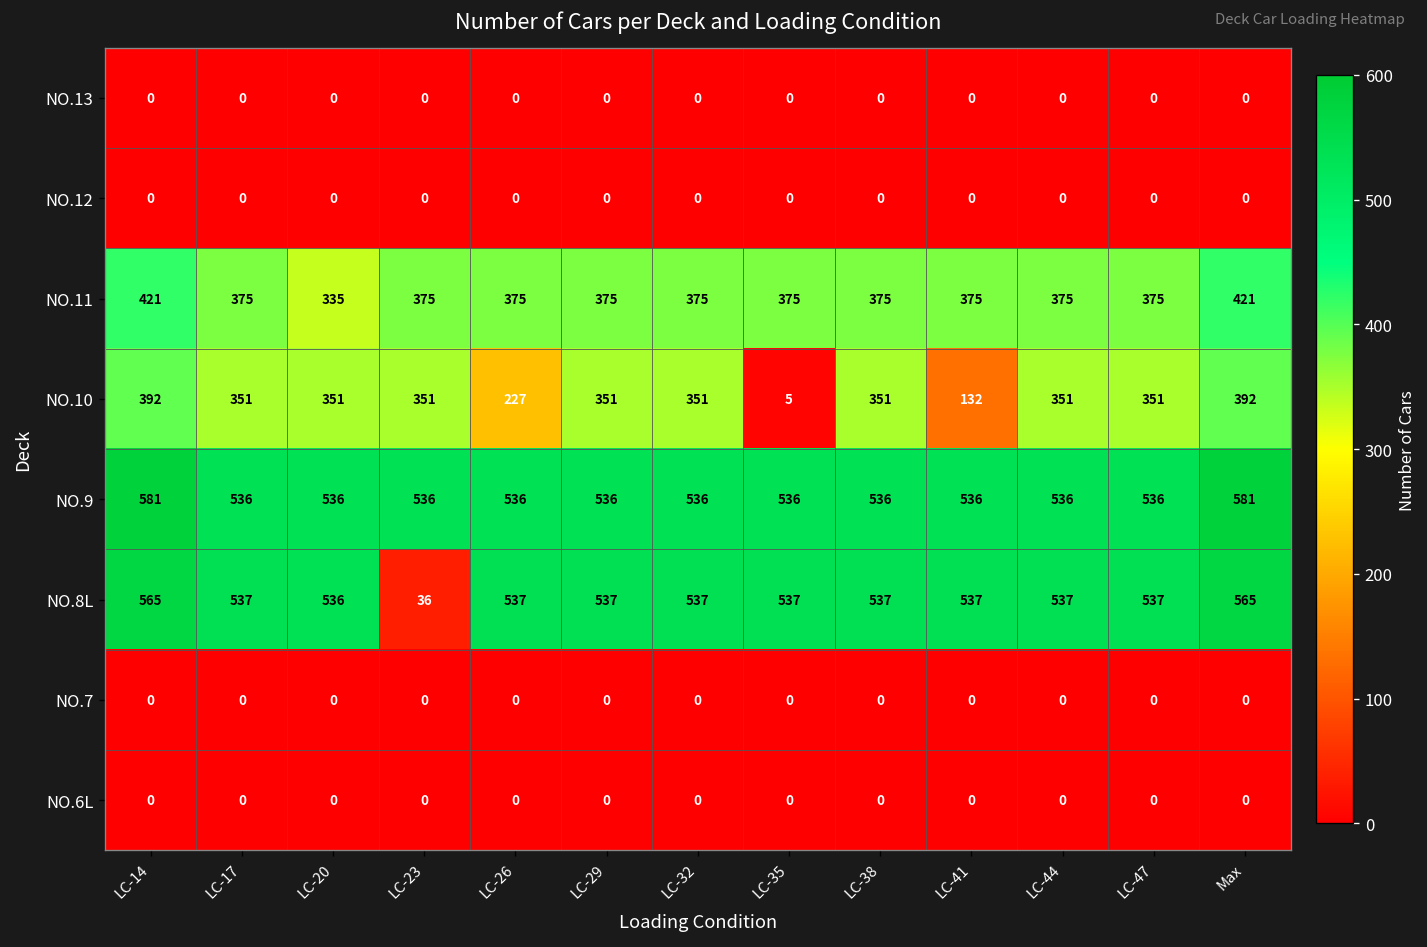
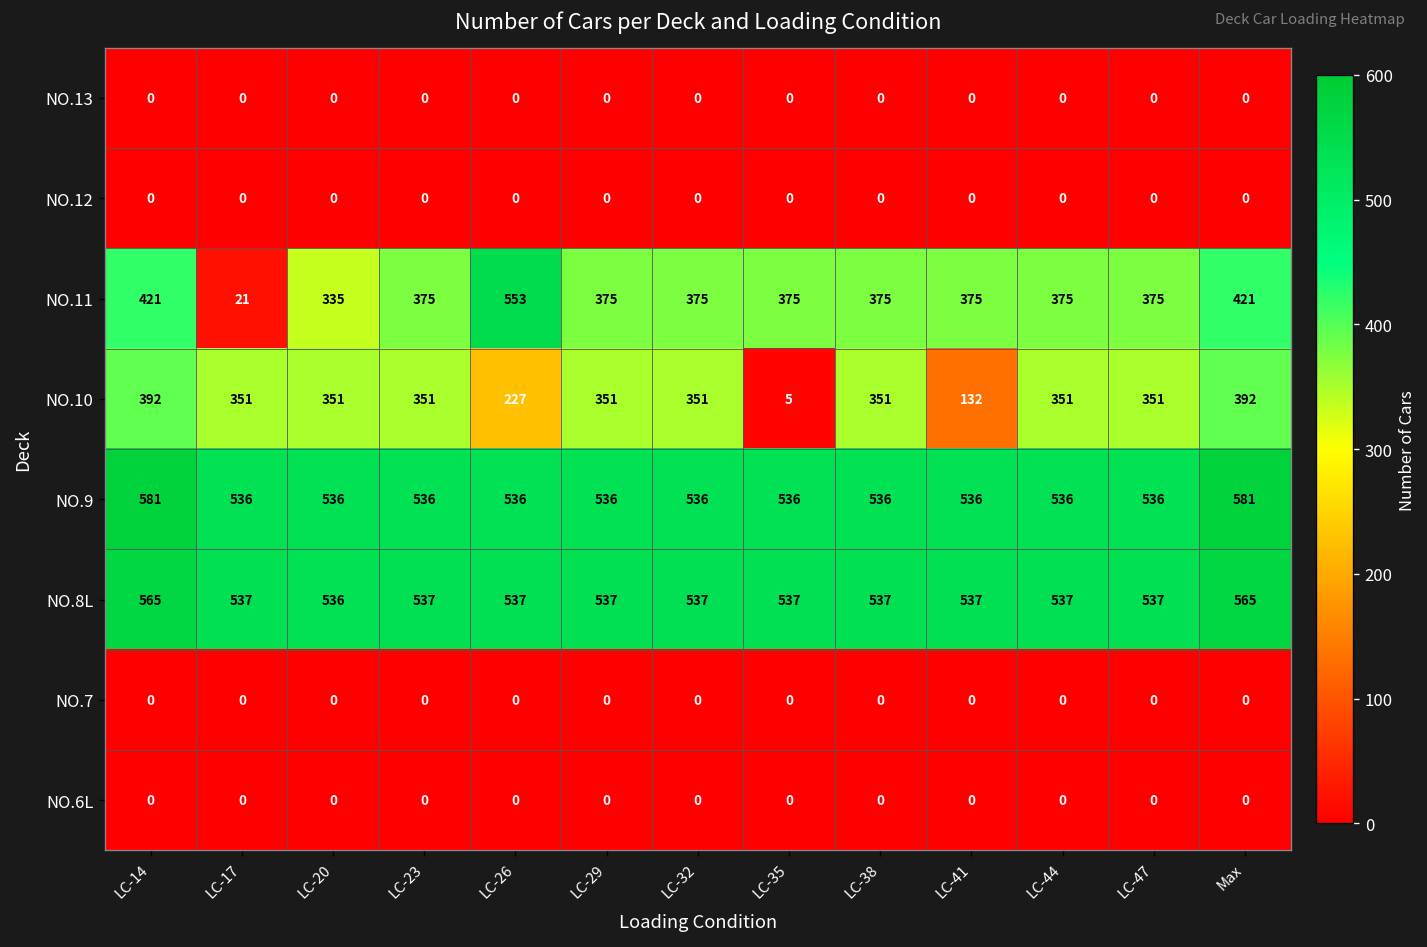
NO.11, LC-17: 375 -> 21
NO.11, LC-26: 375 -> 553
NO.8L, LC-23: 36 -> 537
